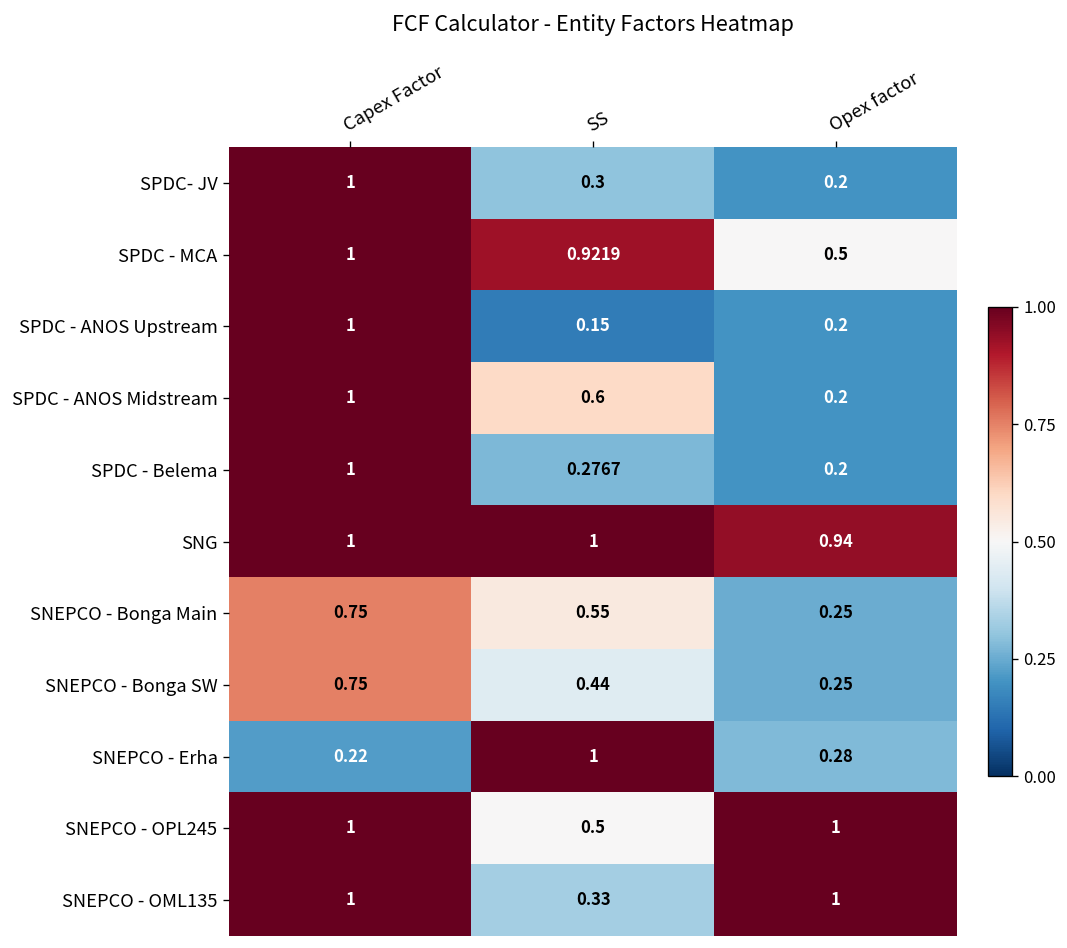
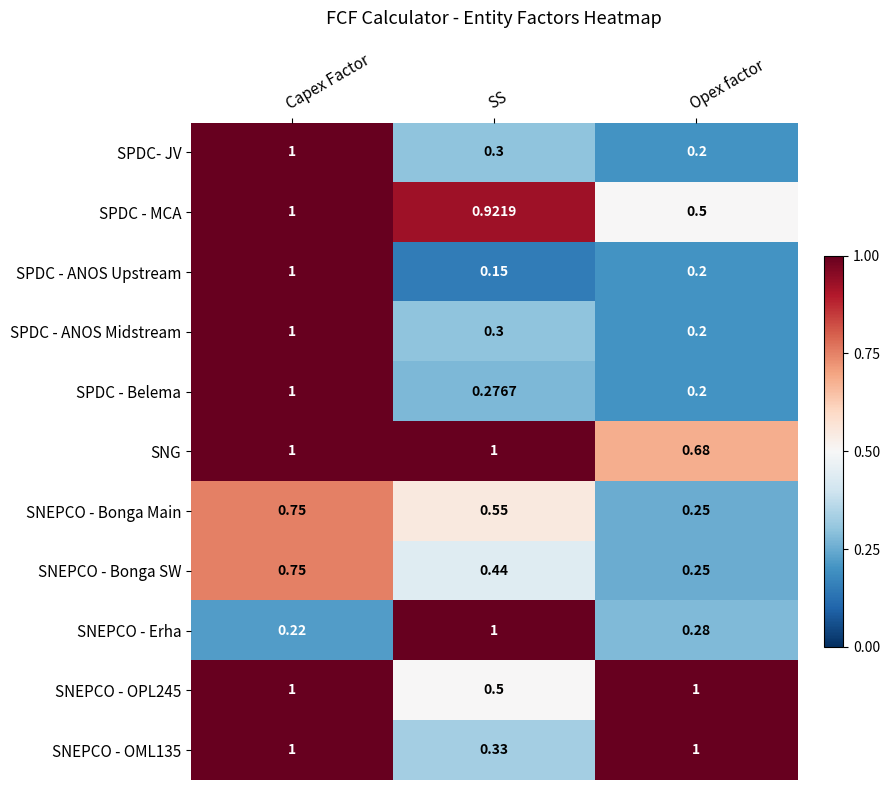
SPDC - ANOS Midstream, SS: 0.6 -> 0.3
SNG, Opex factor: 0.94 -> 0.68
